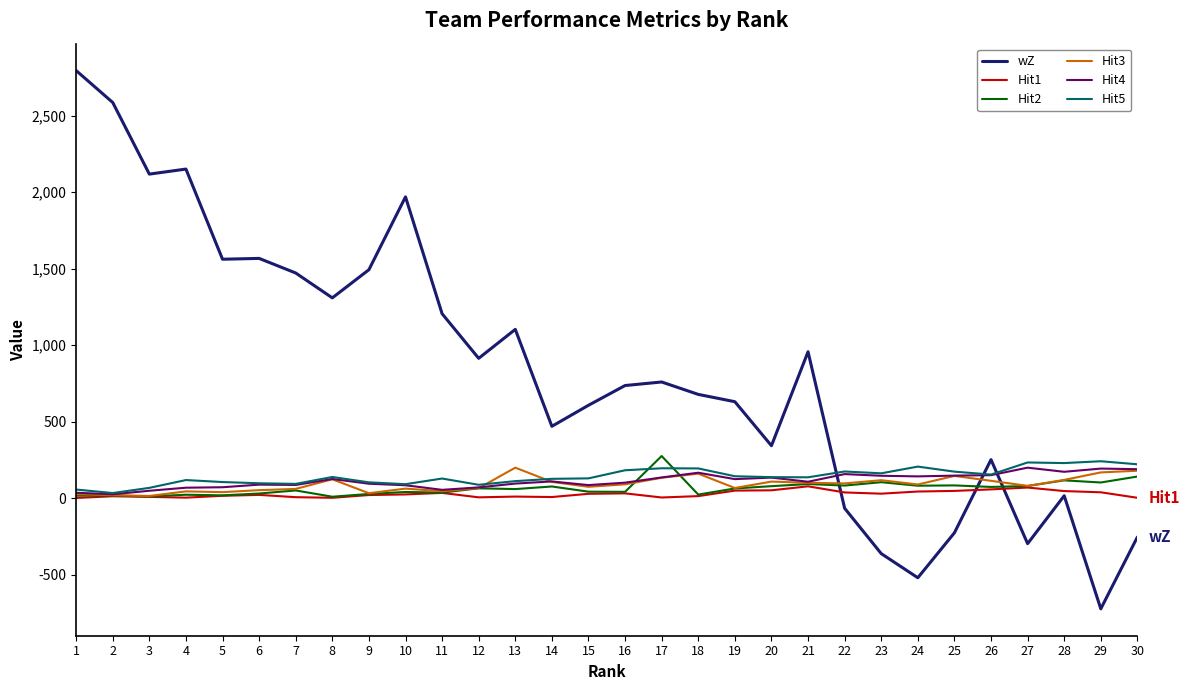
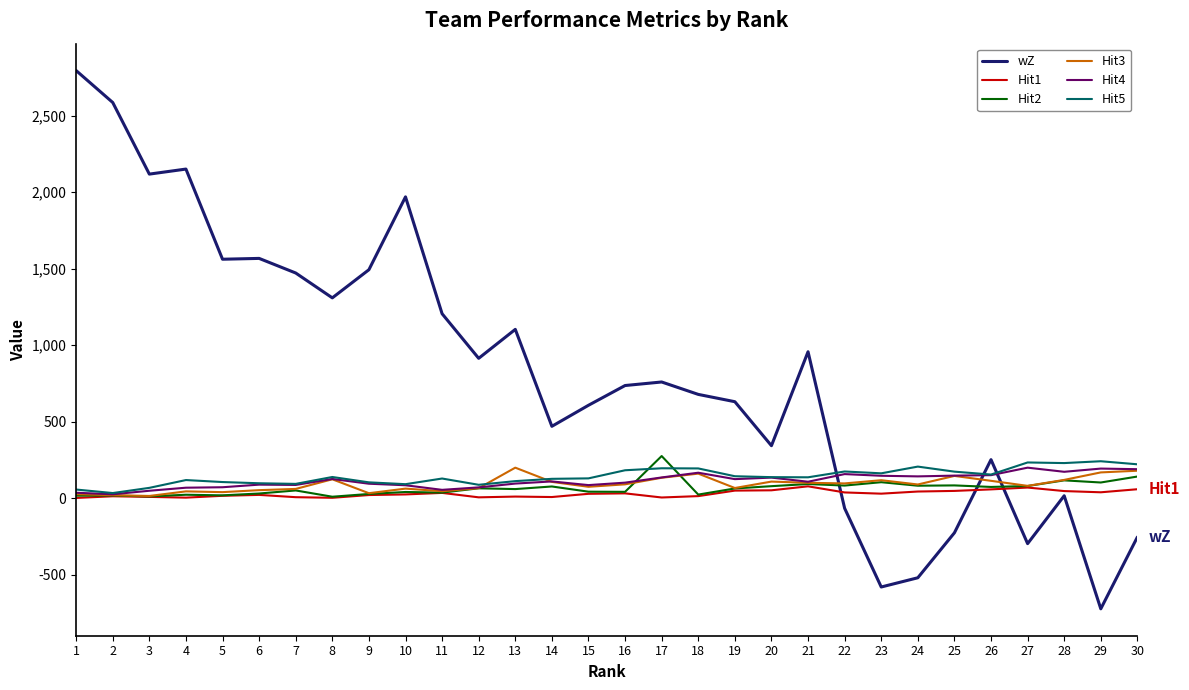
wZ, 23: -360 -> -580
Hit1, 30: 0 -> 60
